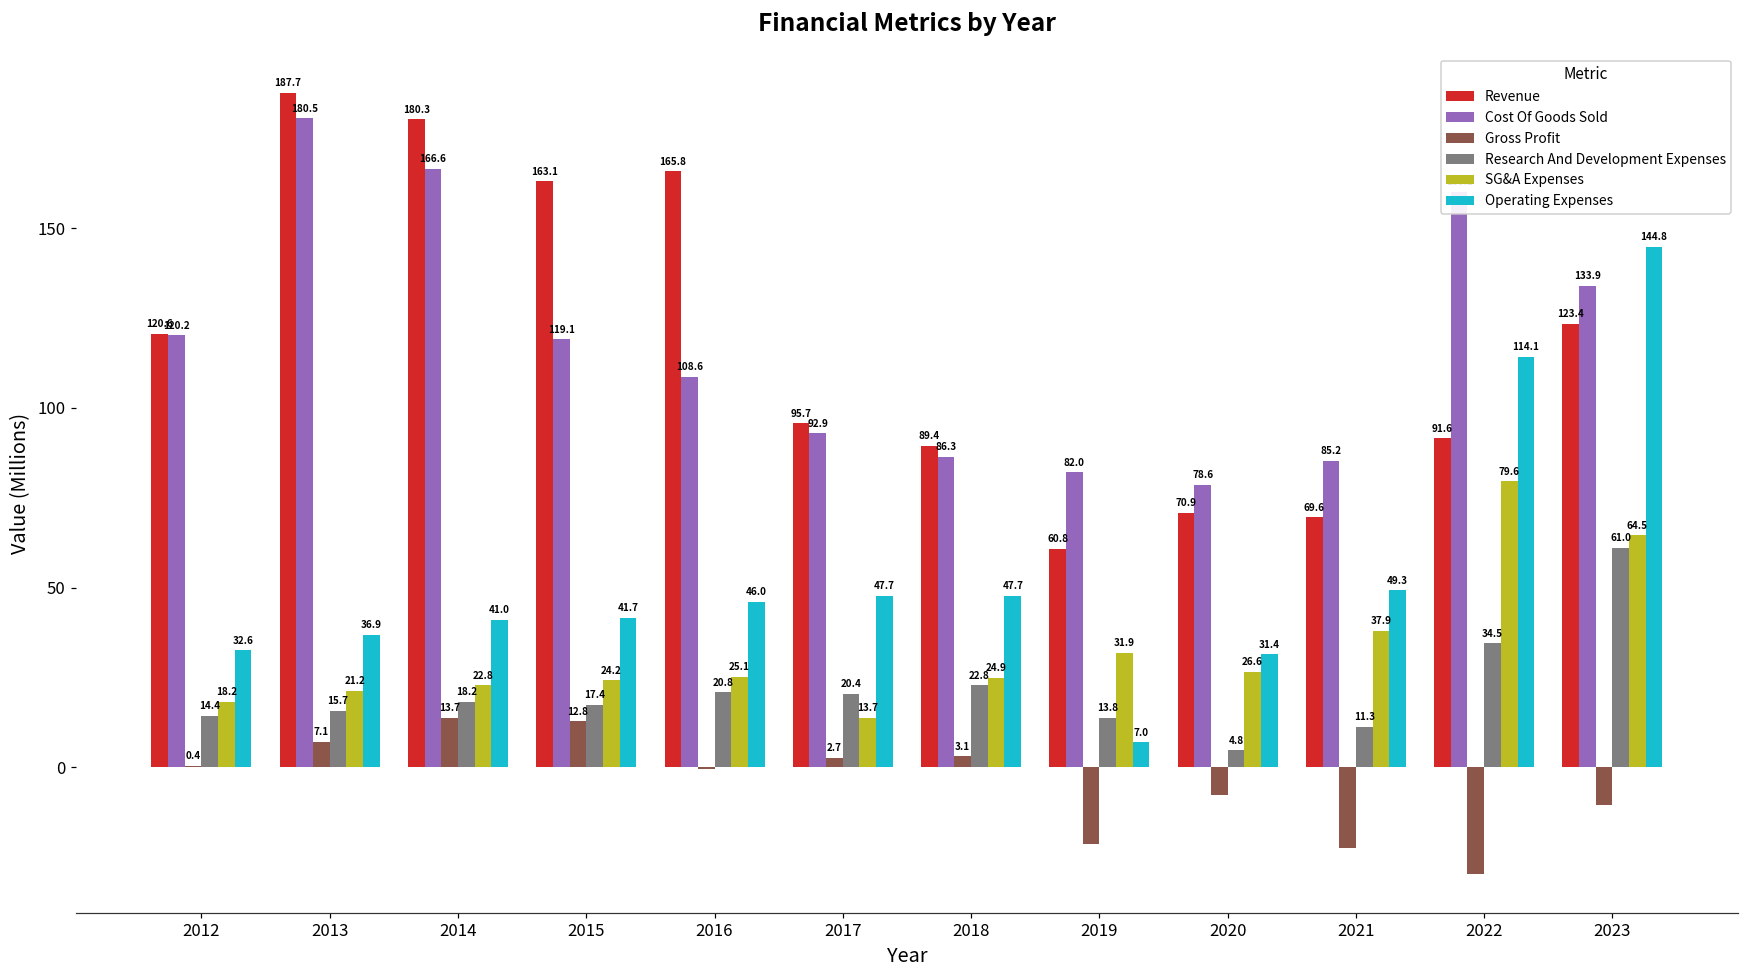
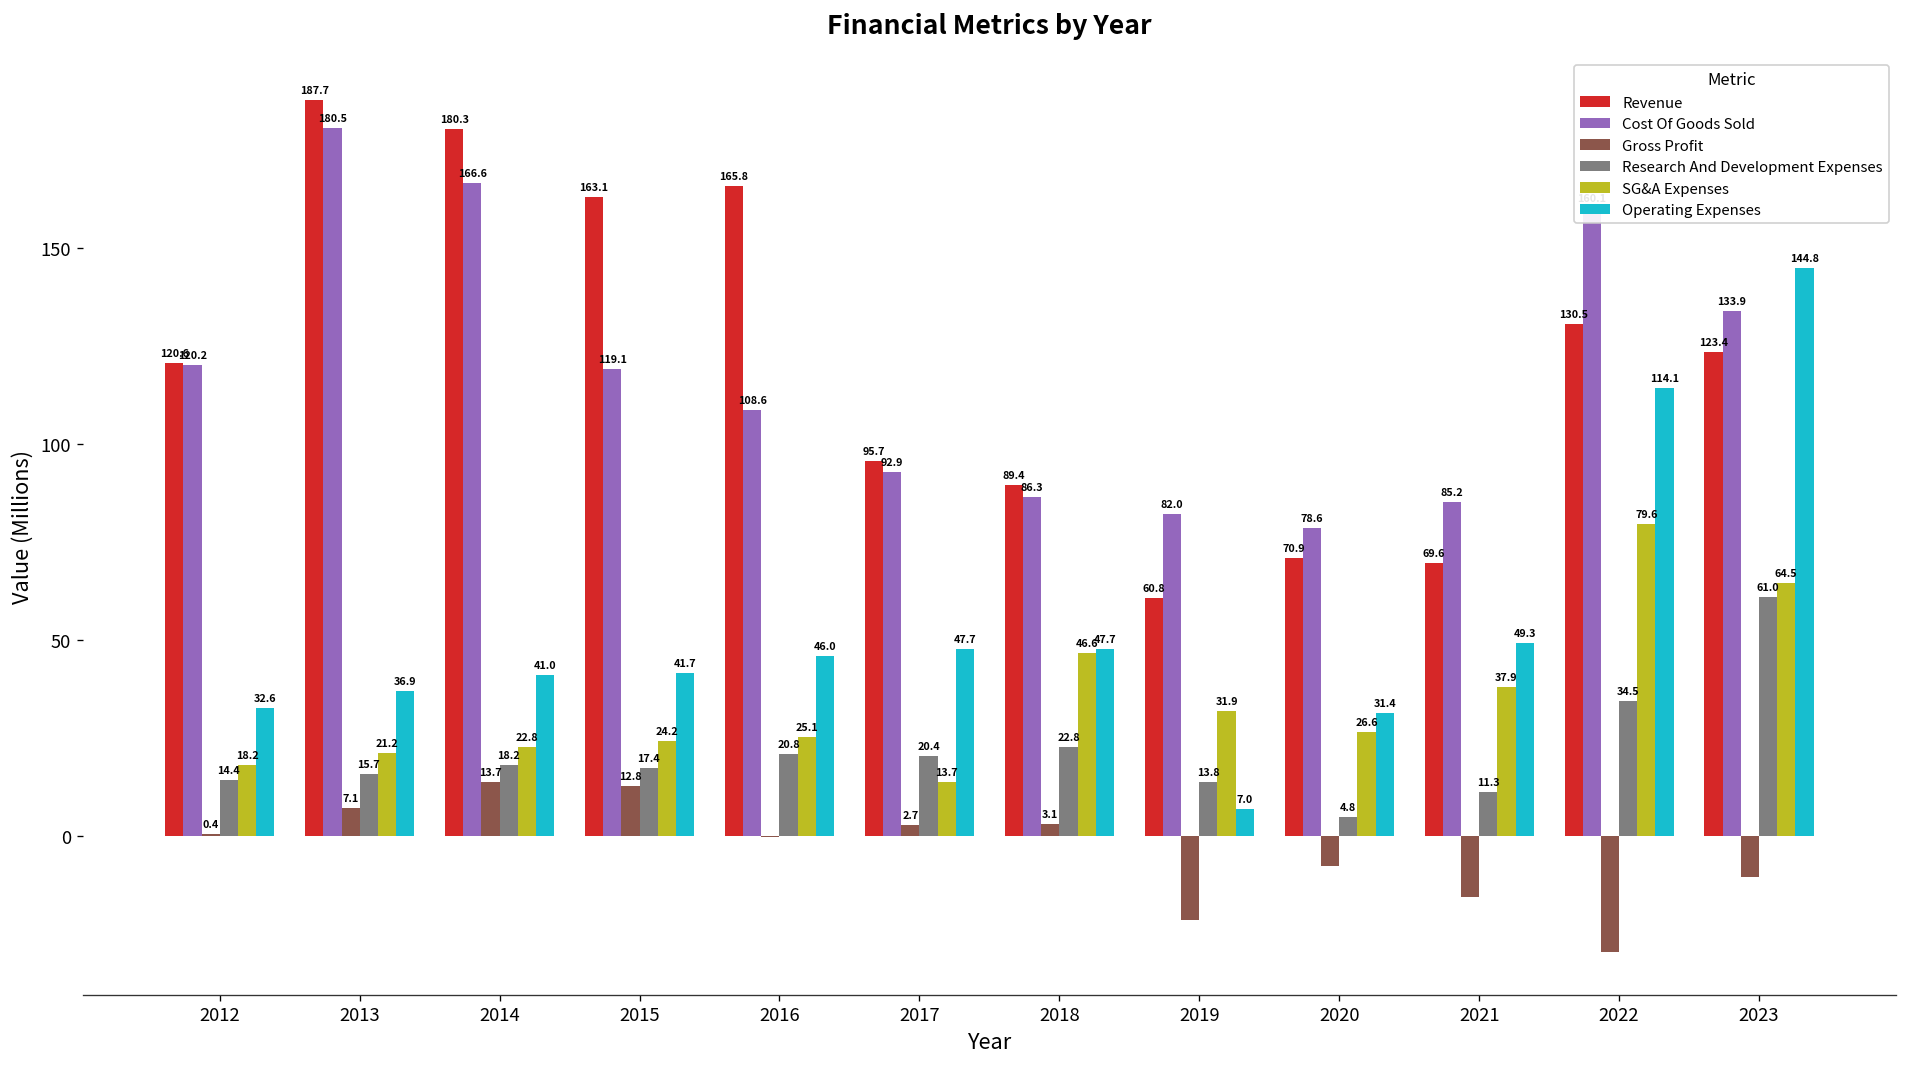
SG&A Expenses, 2018: 24.9 -> 46.6
Gross Profit, 2021: -23 -> -16
Revenue, 2022: 91.6 -> 130.5
